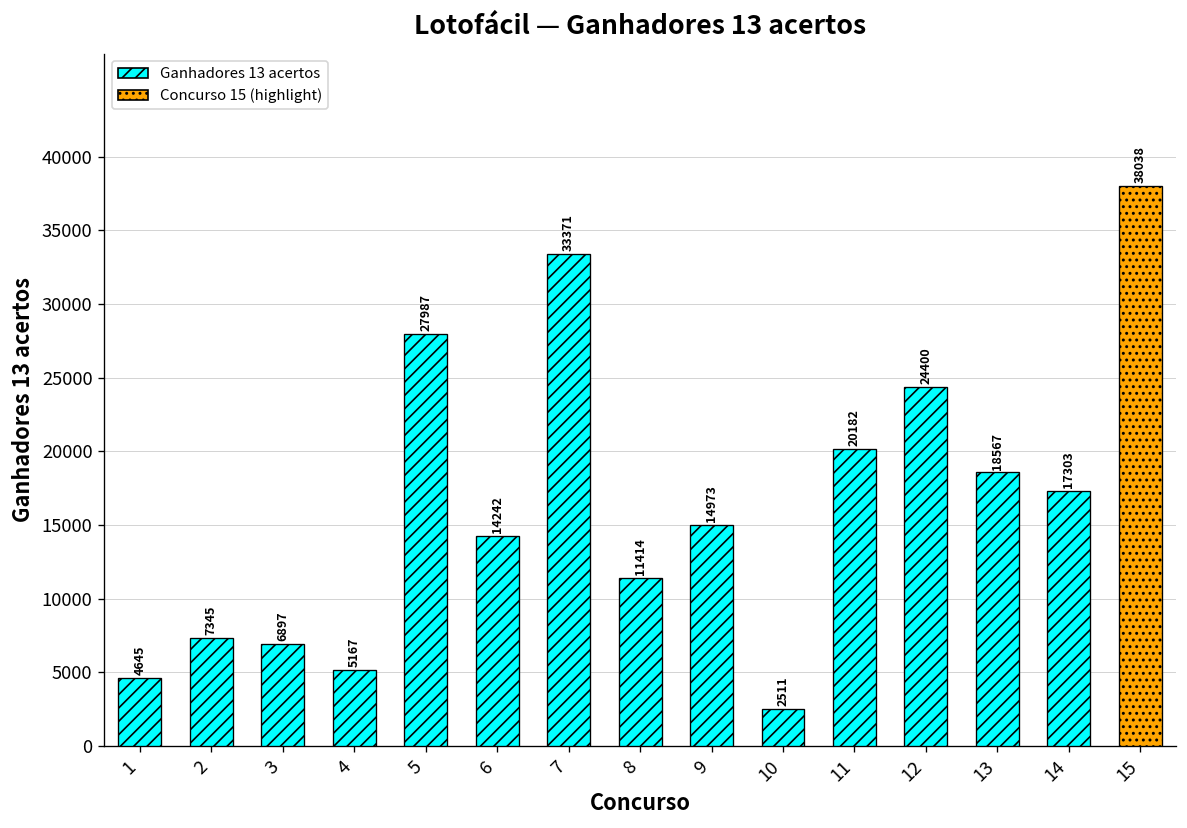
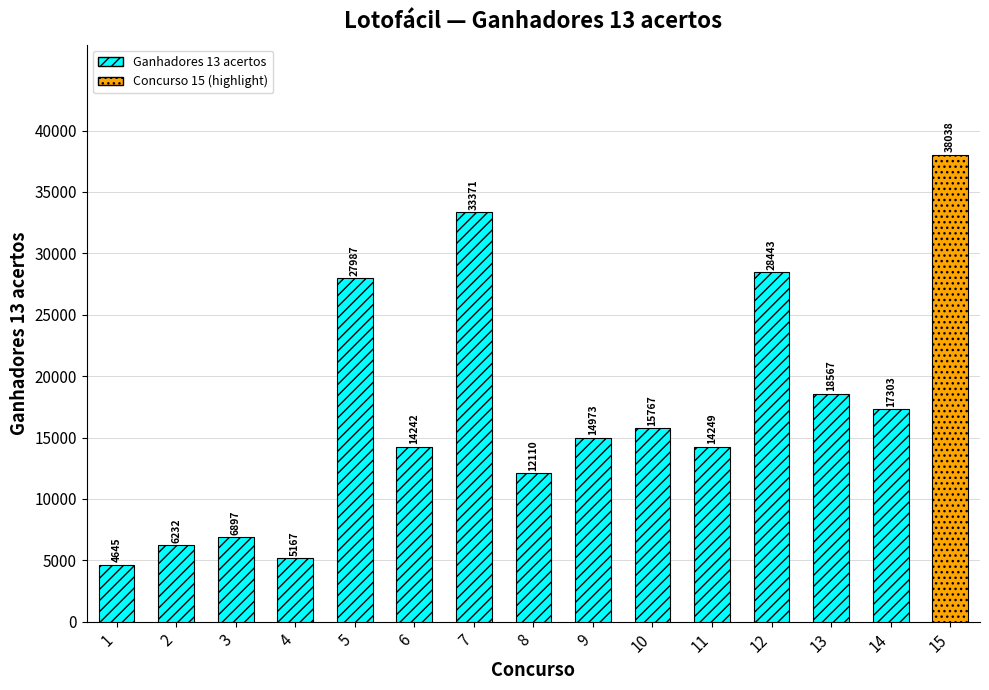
2: 7345 -> 6232
8: 11414 -> 12110
10: 2511 -> 15767
11: 20182 -> 14249
12: 24400 -> 28443
